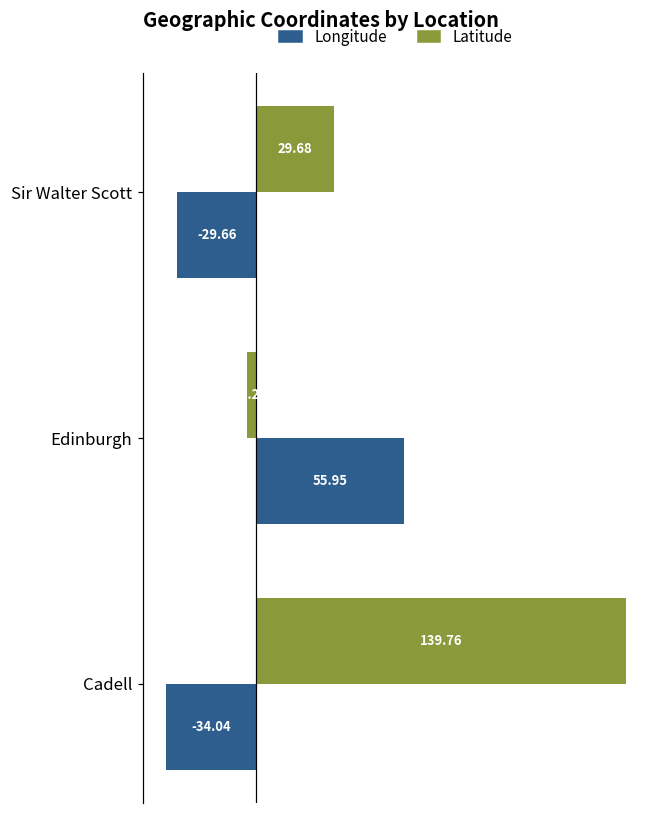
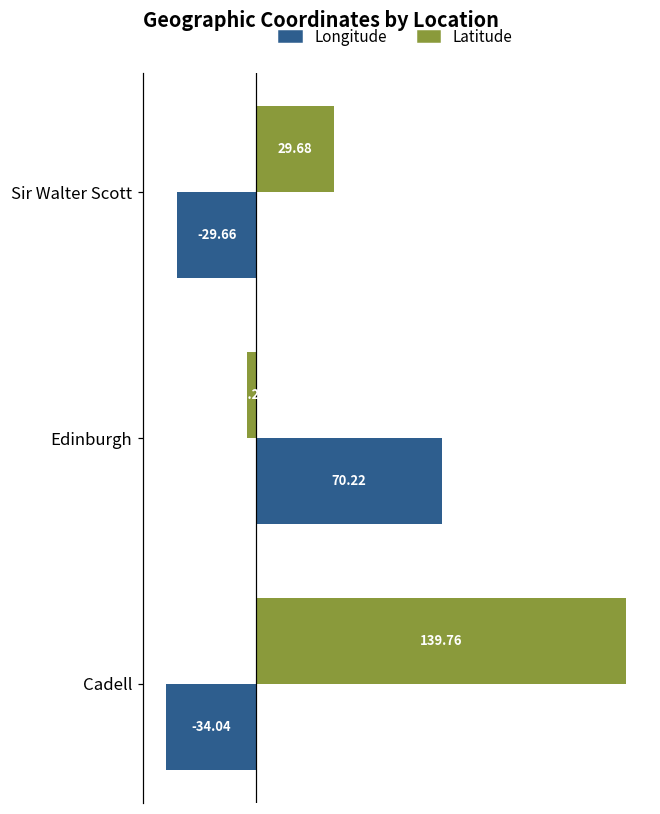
Longitude, Edinburgh: 55.95 -> 70.22
